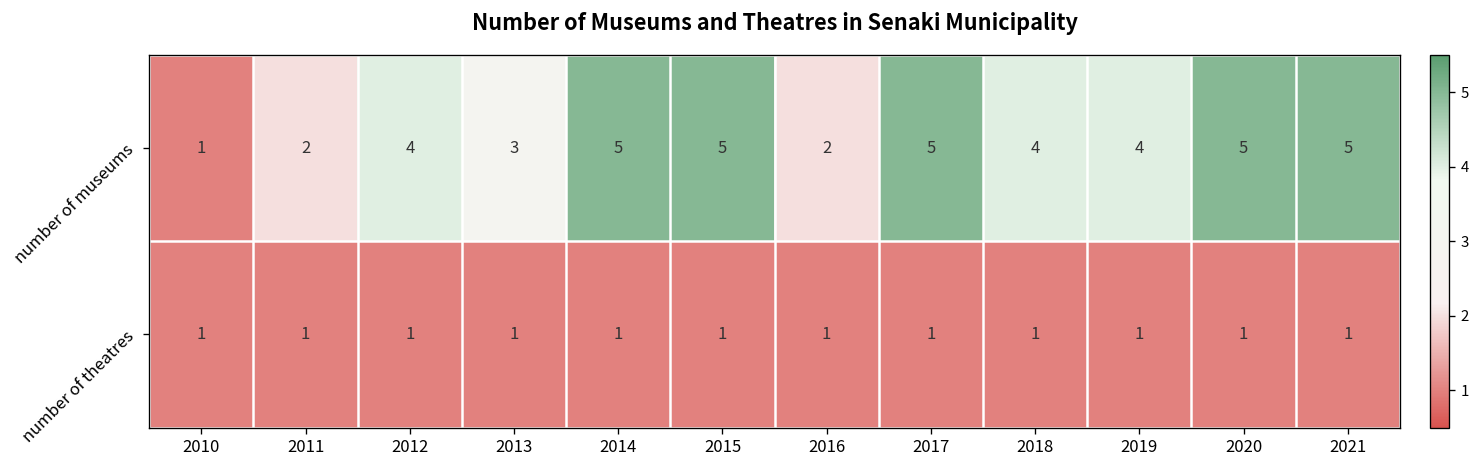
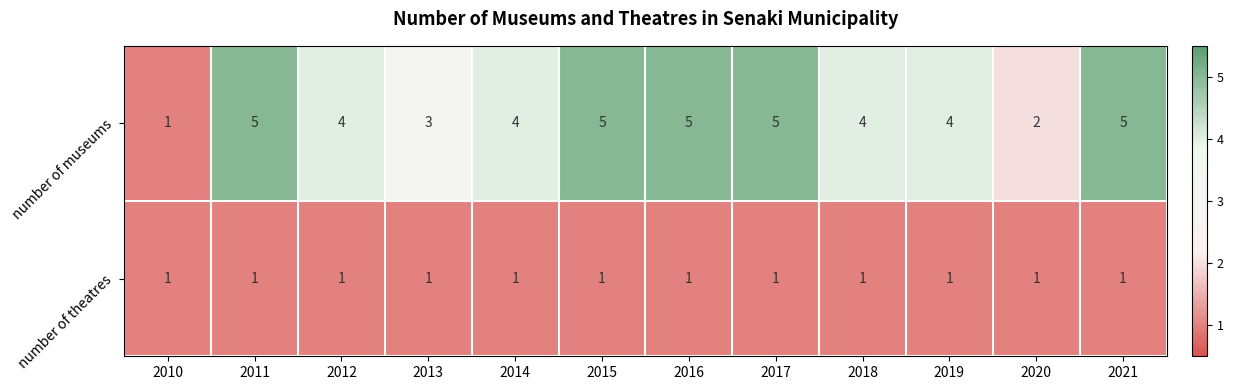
number of museums, 2011: 2 -> 5
number of museums, 2014: 5 -> 4
number of museums, 2016: 2 -> 5
number of museums, 2020: 5 -> 2
